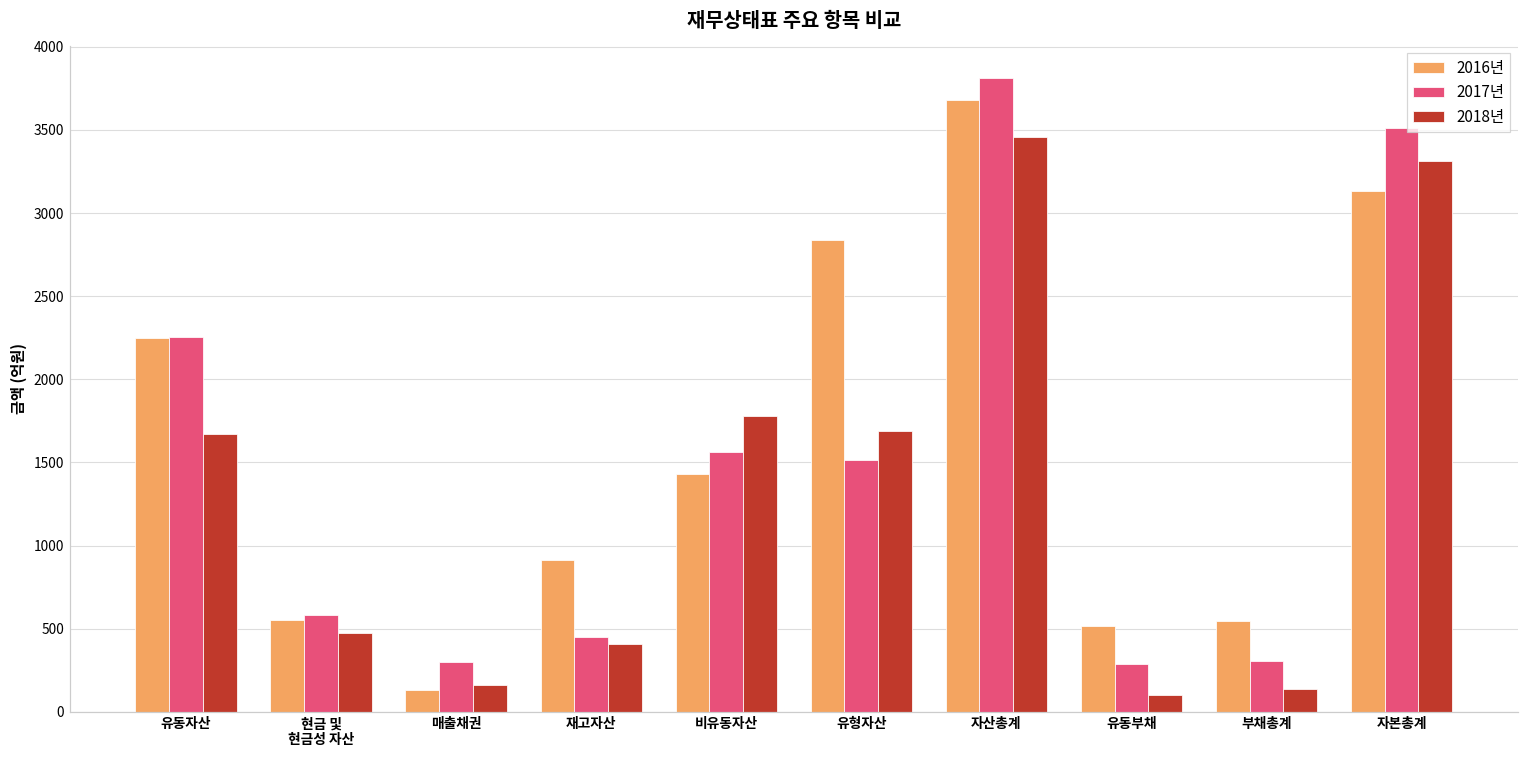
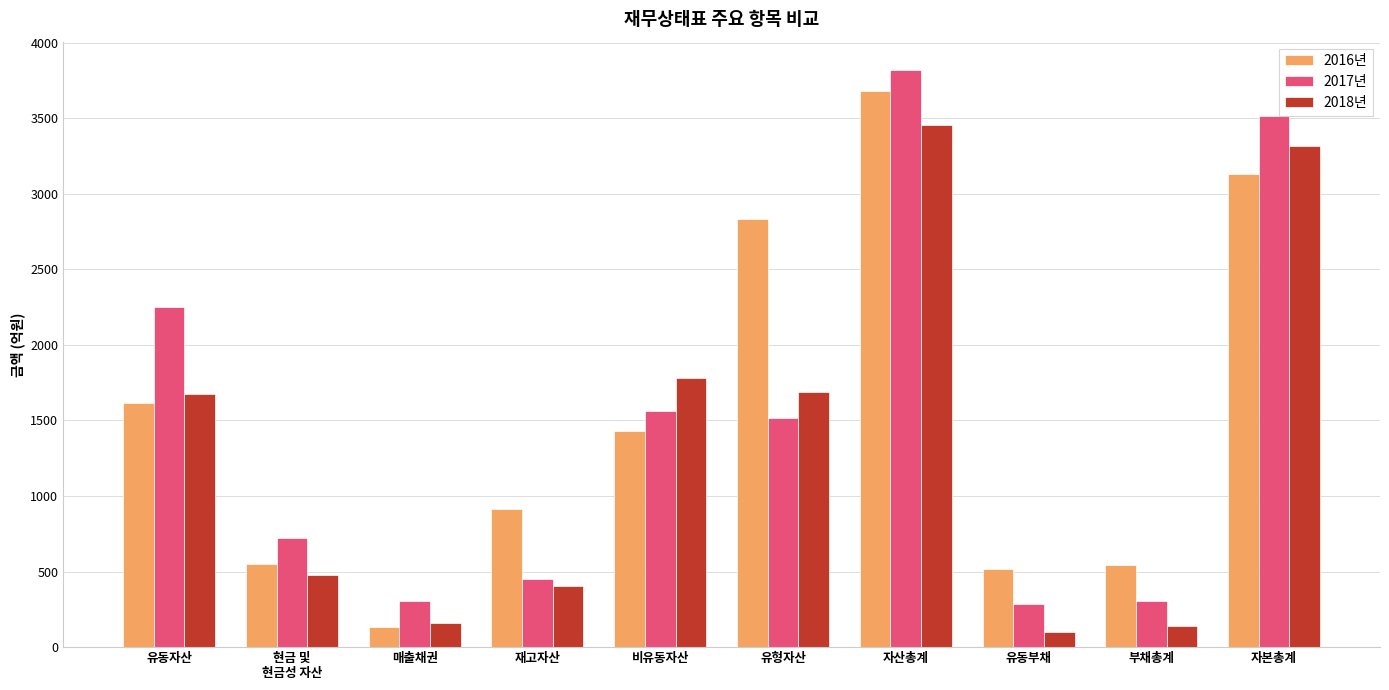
2016년, 유동자산: 2250 -> 1610
2017년, 현금 및 현금성 자산: 580 -> 720
